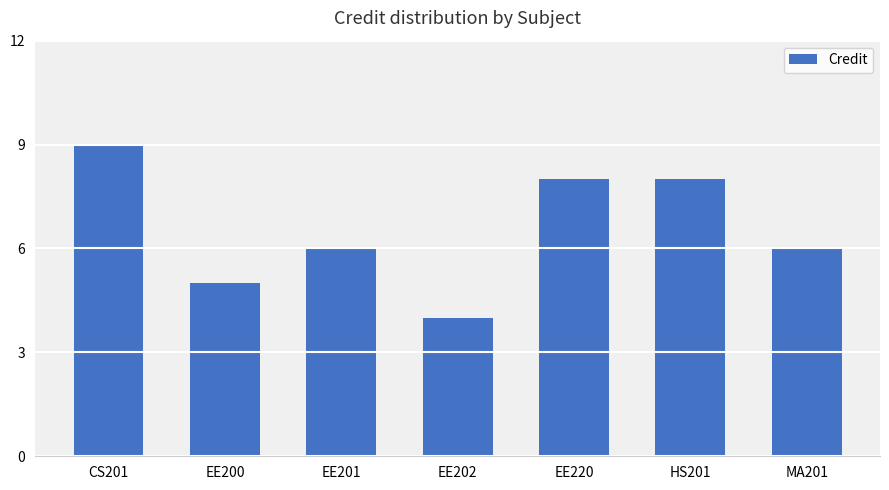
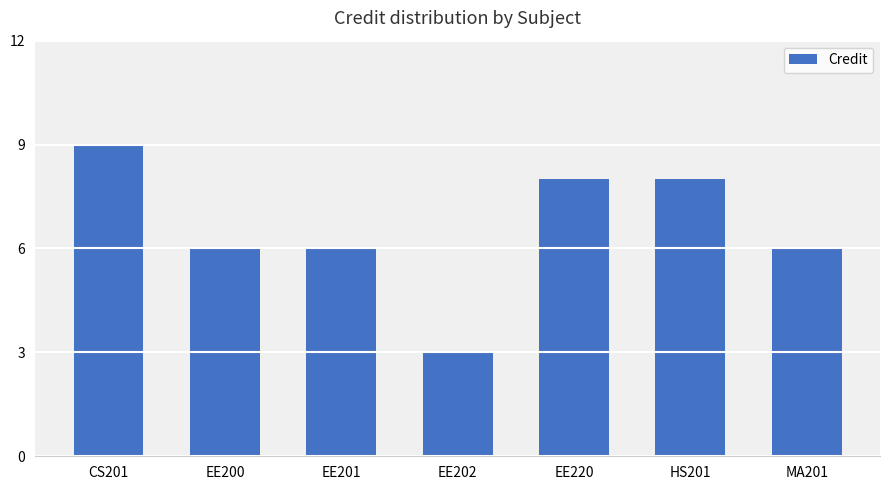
EE200: 5 -> 6
EE202: 4 -> 3
